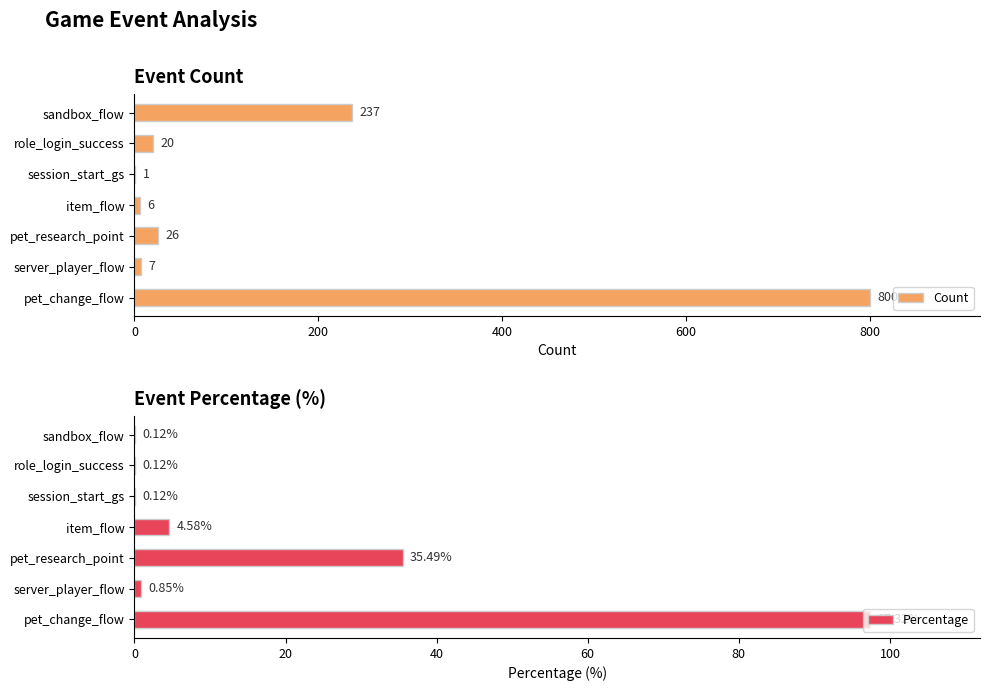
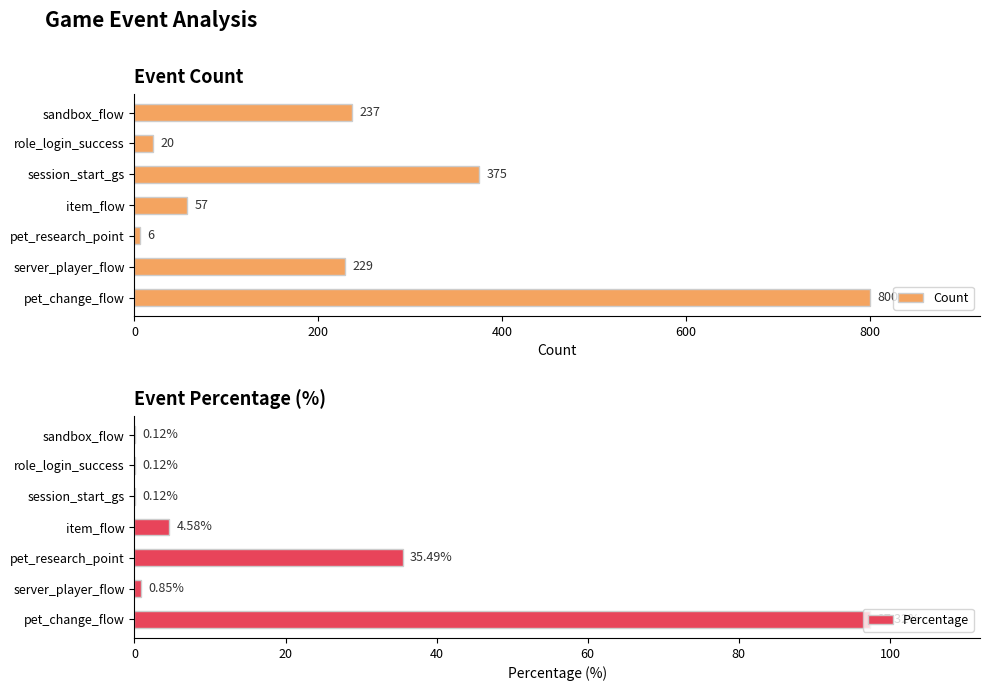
Event Count, session_start_gs: 1 -> 375
Event Count, item_flow: 6 -> 57
Event Count, pet_research_point: 26 -> 6
Event Count, server_player_flow: 7 -> 229
